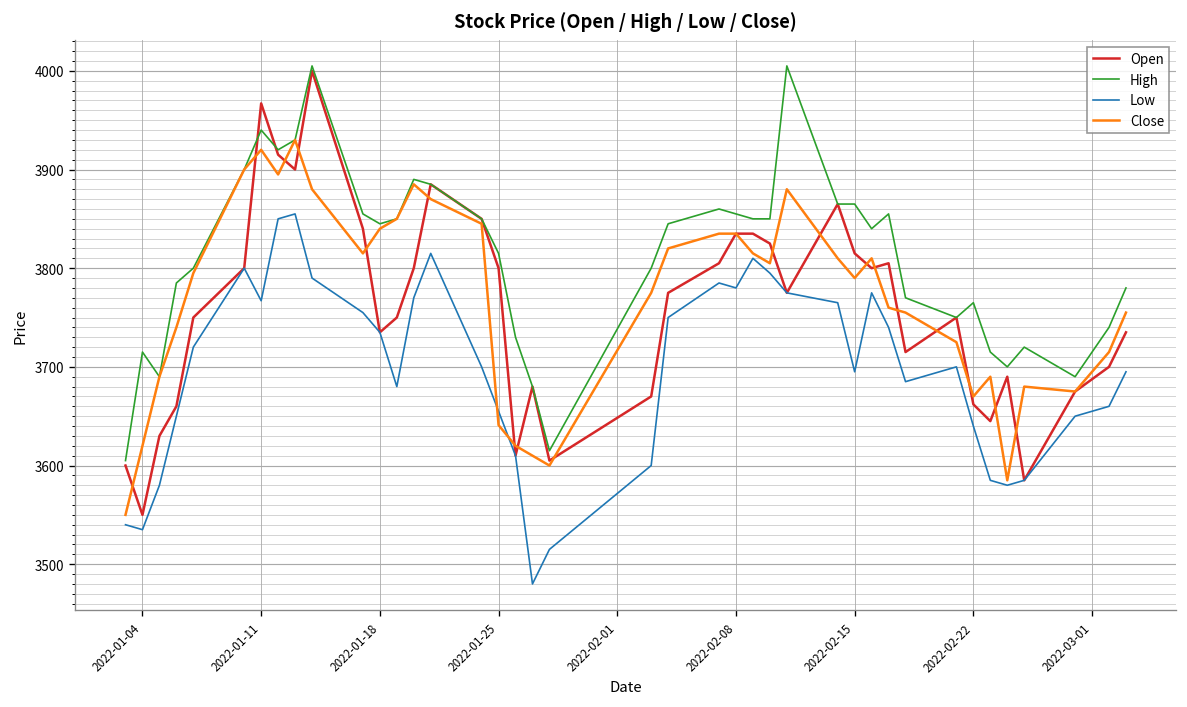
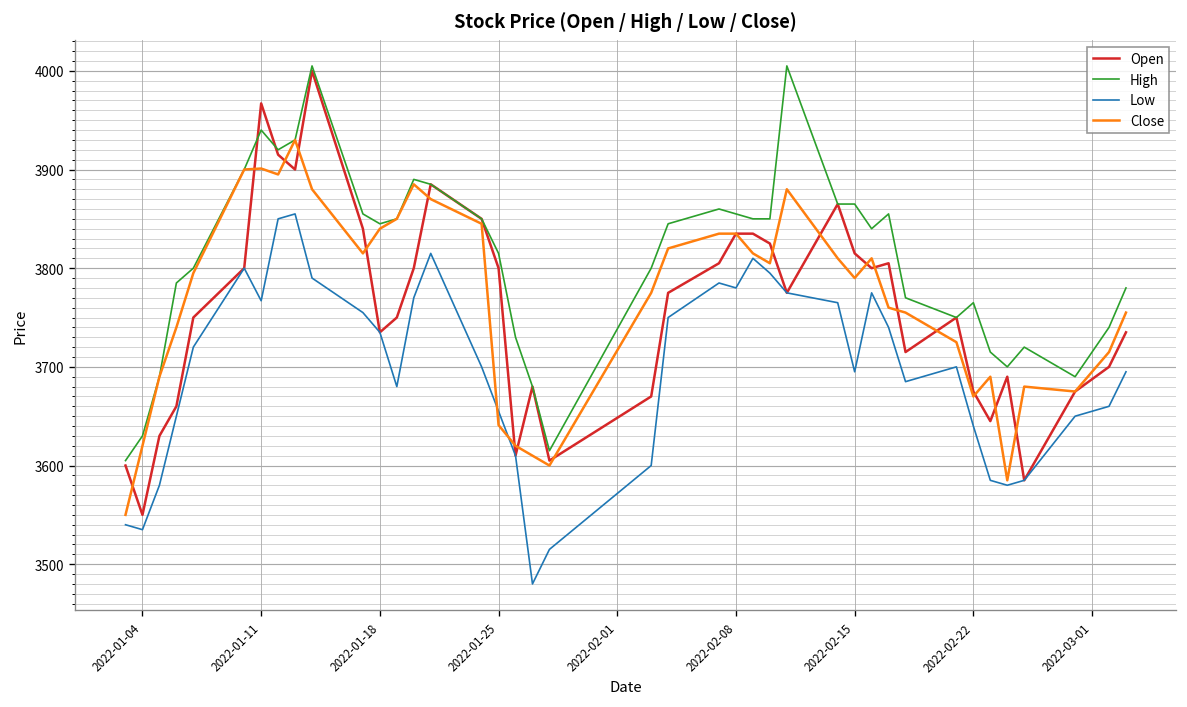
High, 2022-01-04: 3720 -> 3630
Close, 2022-01-11: 3920 -> 3900
Open, 2022-02-22: 3660 -> 3680
